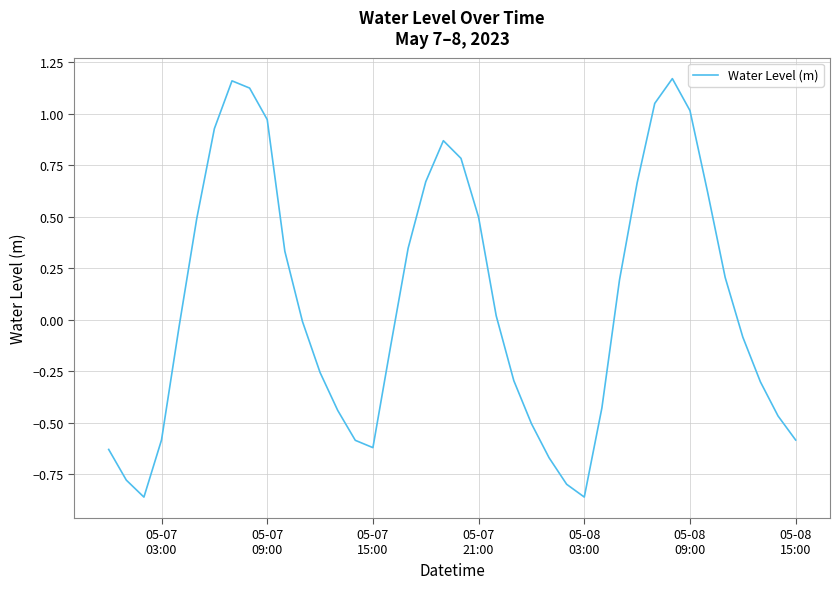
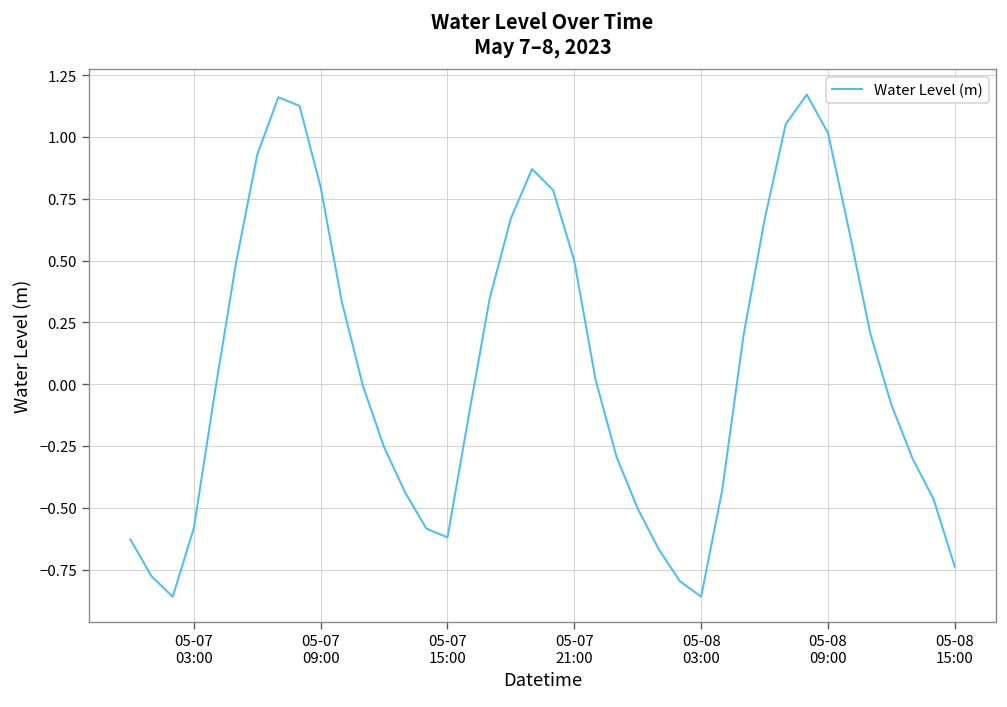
05-07 09:00: 0.97 -> 0.80
05-08 15:00: -0.58 -> -0.74
